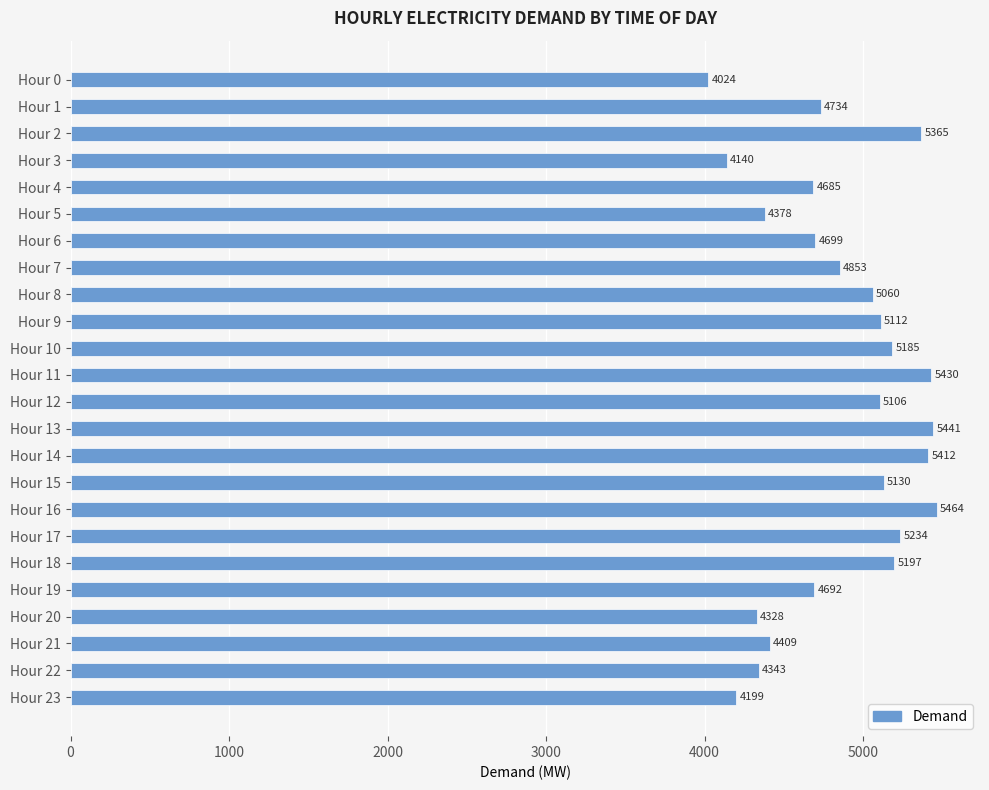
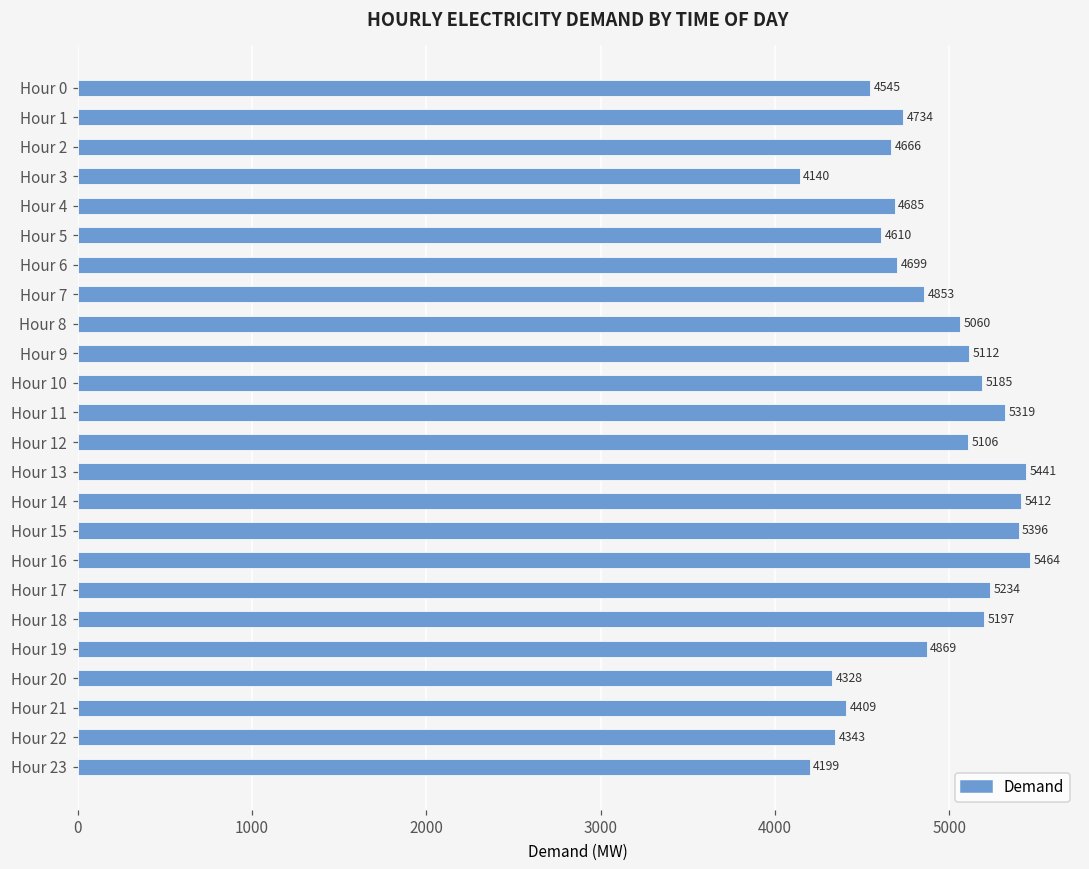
Hour 0: 4024 -> 4545
Hour 2: 5365 -> 4666
Hour 5: 4378 -> 4610
Hour 11: 5430 -> 5319
Hour 15: 5130 -> 5396
Hour 19: 4692 -> 4869
